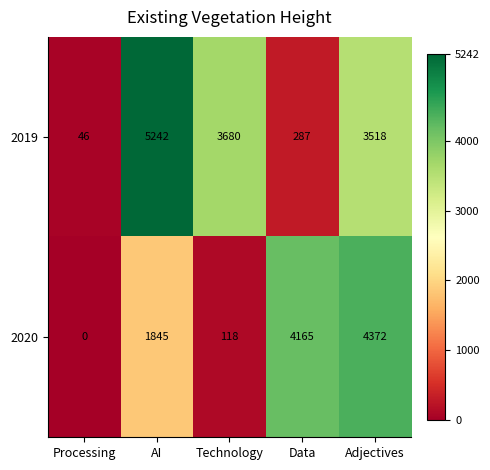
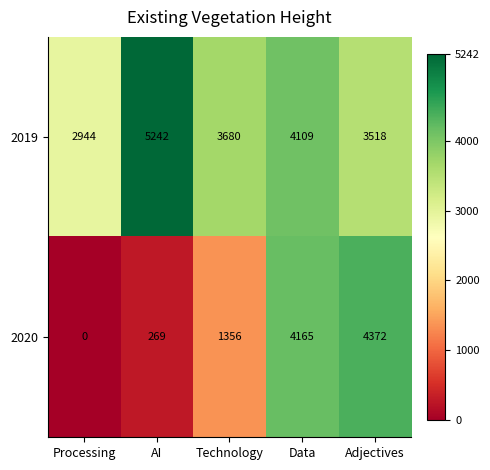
2019, Processing: 46 -> 2944
2019, Data: 287 -> 4109
2020, AI: 1845 -> 269
2020, Technology: 118 -> 1356
